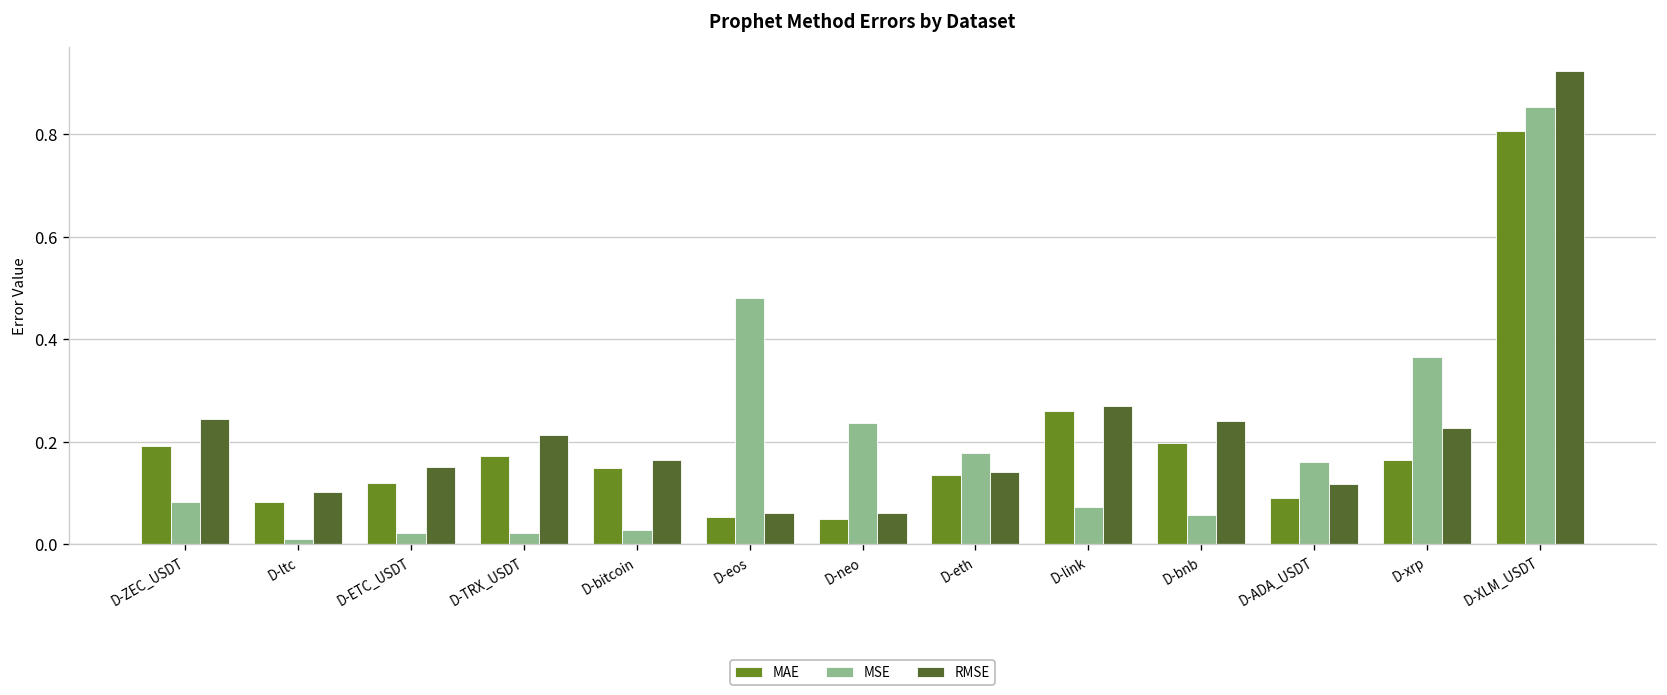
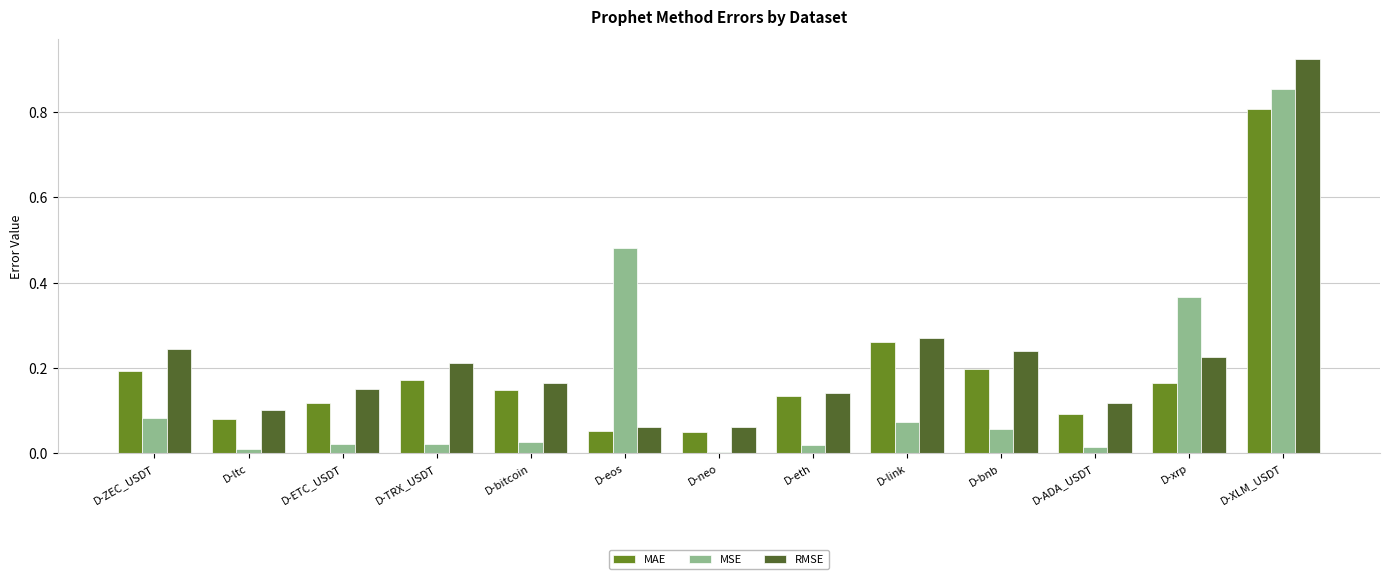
MSE, D-neo: 0.24 -> 0.00
MSE, D-eth: 0.18 -> 0.02
MSE, D-ADA_USDT: 0.16 -> 0.01
